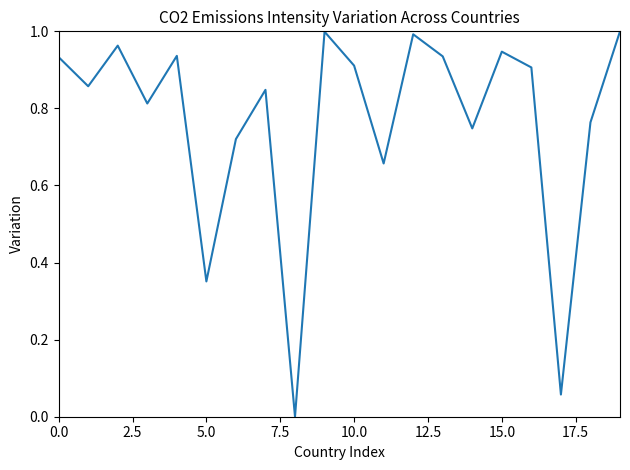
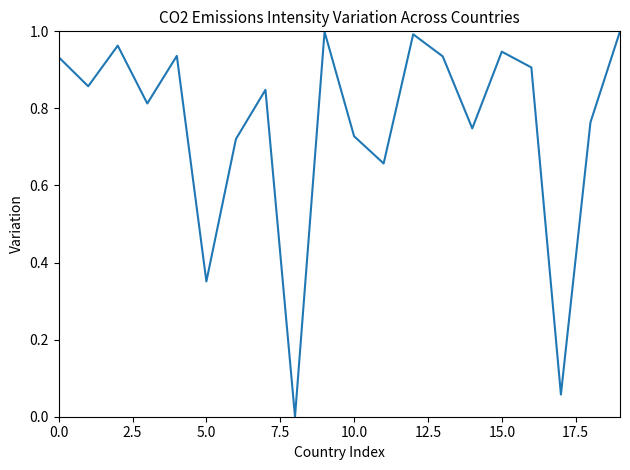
10.0: 0.91 -> 0.73
